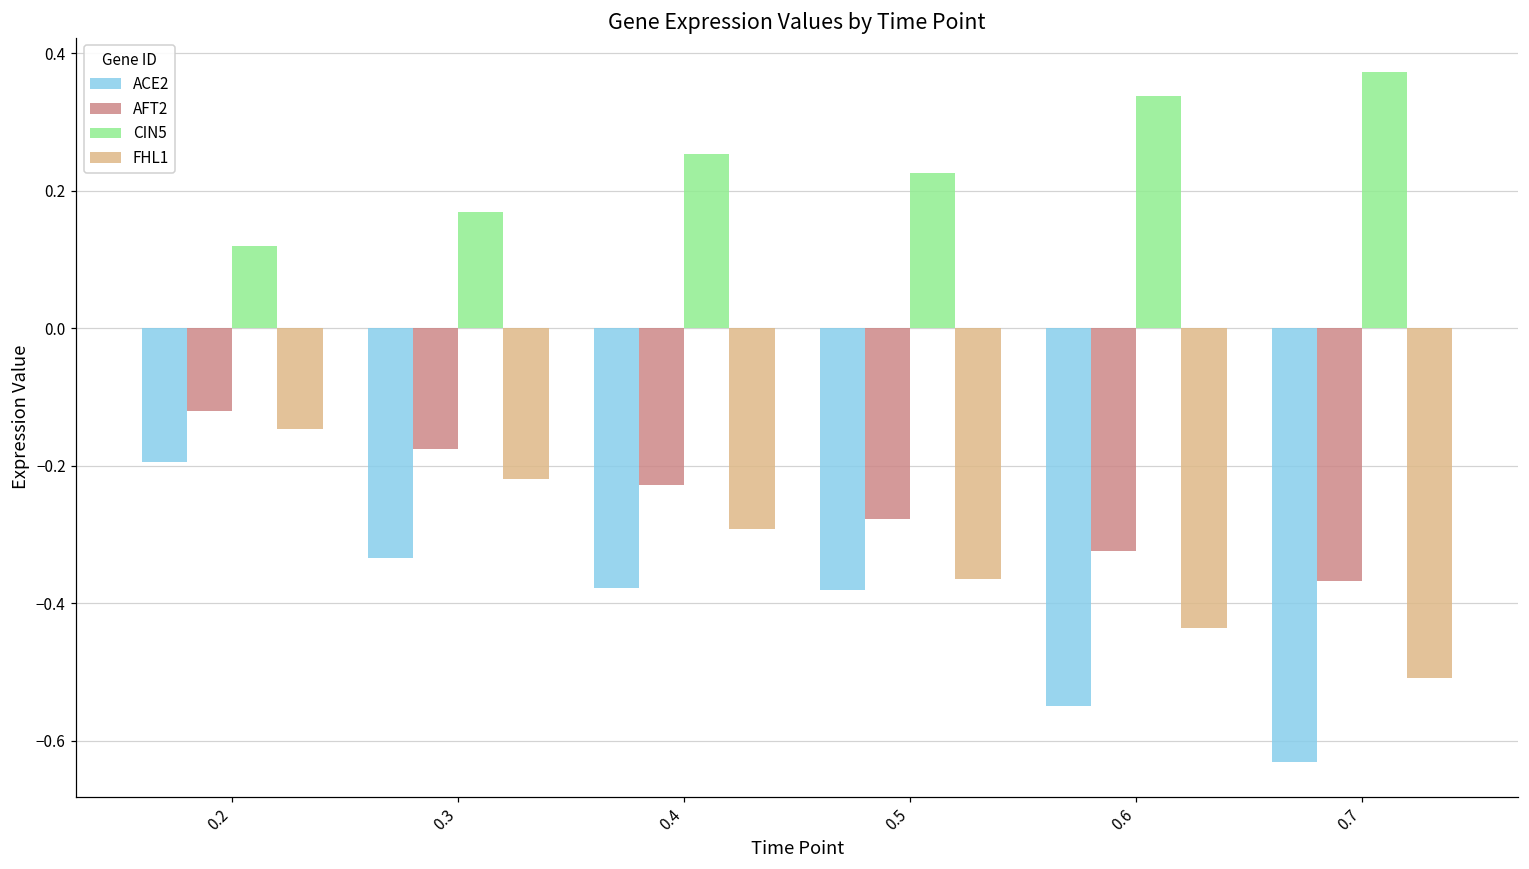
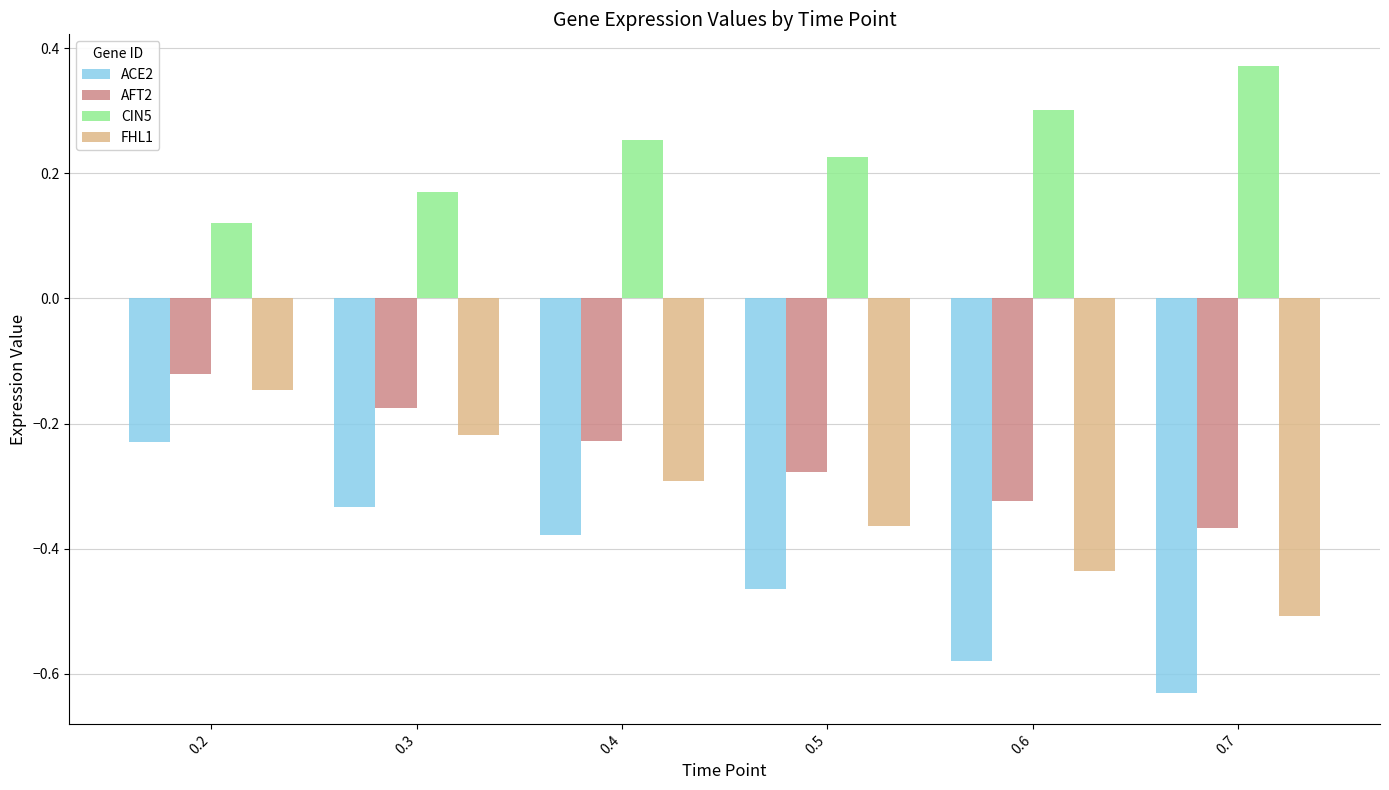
ACE2, 0.2: -0.19 -> -0.23
ACE2, 0.5: -0.38 -> -0.46
ACE2, 0.6: -0.55 -> -0.58
CIN5, 0.6: 0.34 -> 0.30
